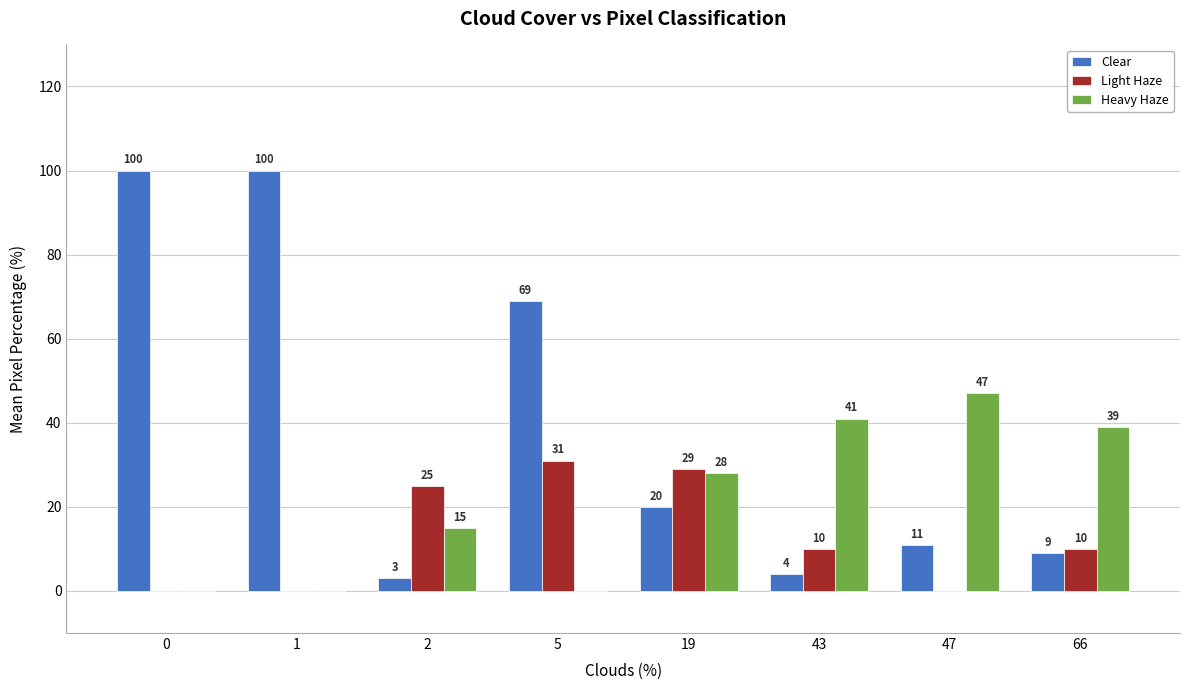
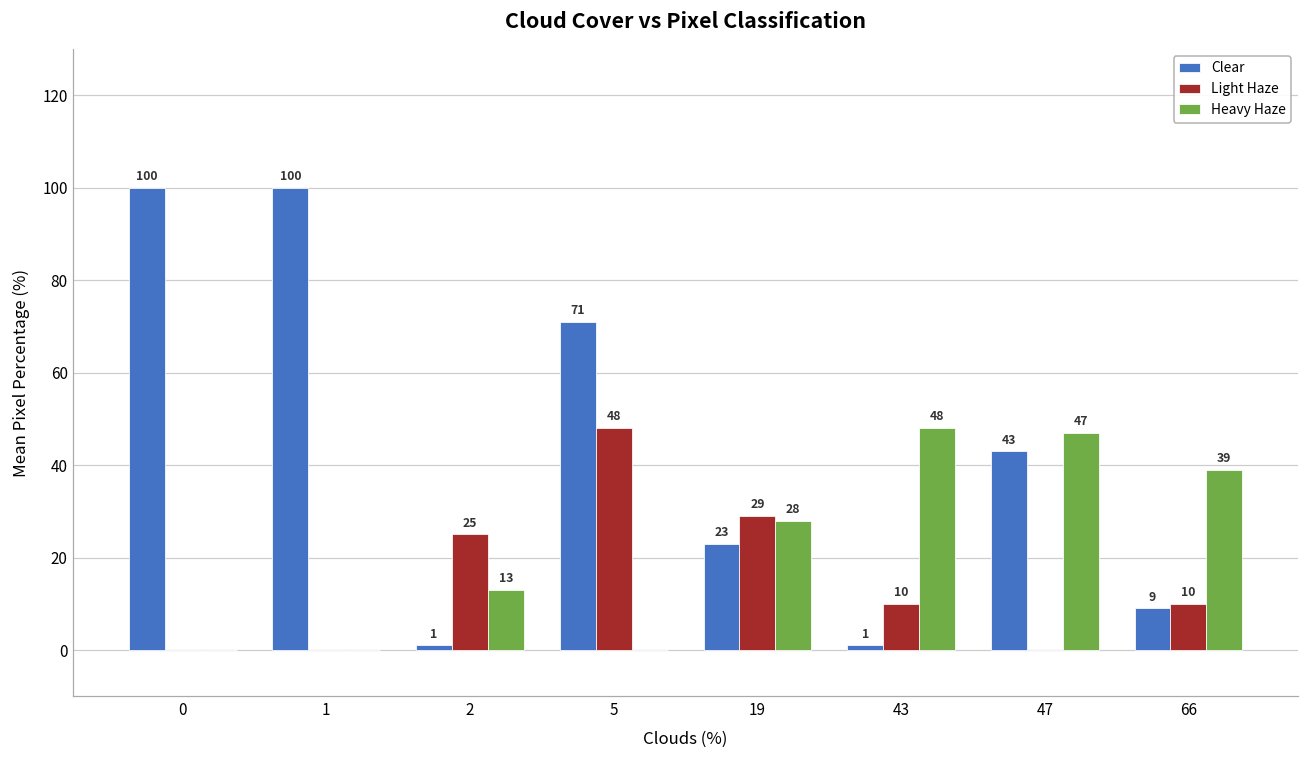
Clear, 2: 3 -> 1
Heavy Haze, 2: 15 -> 13
Clear, 5: 69 -> 71
Light Haze, 5: 31 -> 48
Clear, 19: 20 -> 23
Clear, 43: 4 -> 1
Heavy Haze, 43: 41 -> 48
Clear, 47: 11 -> 43
